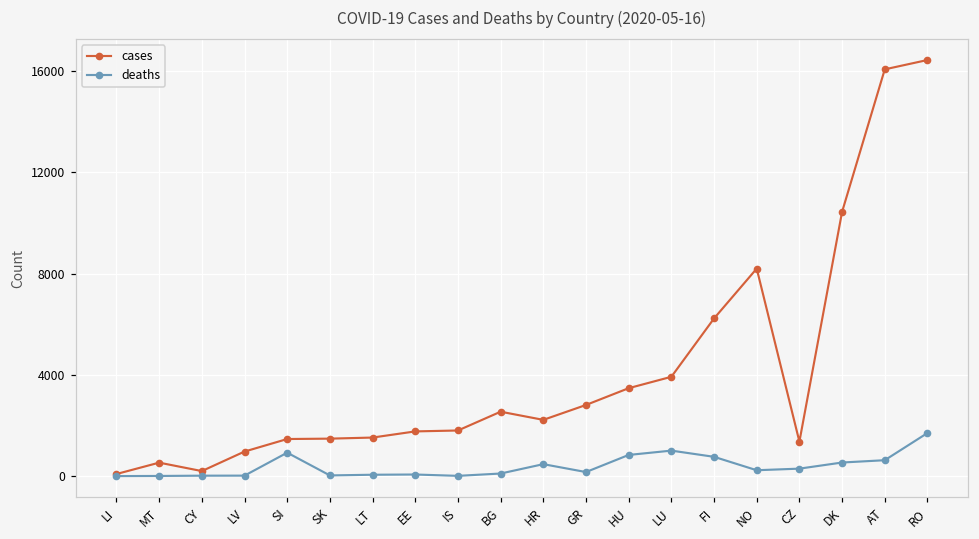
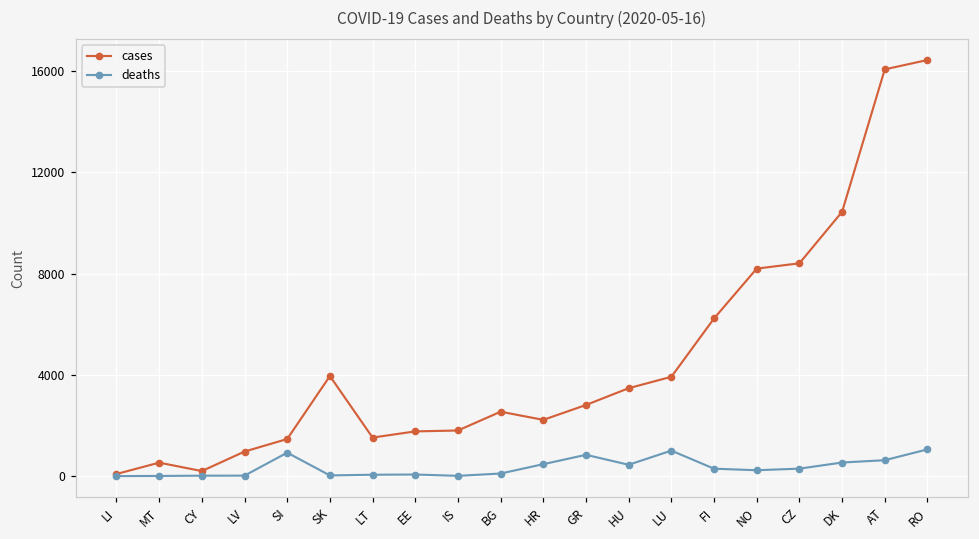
cases, SK: 1500 -> 4000
deaths, GR: 200 -> 800
deaths, HU: 800 -> 400
deaths, FI: 800 -> 300
cases, CZ: 1400 -> 8400
deaths, RO: 1700 -> 1100
